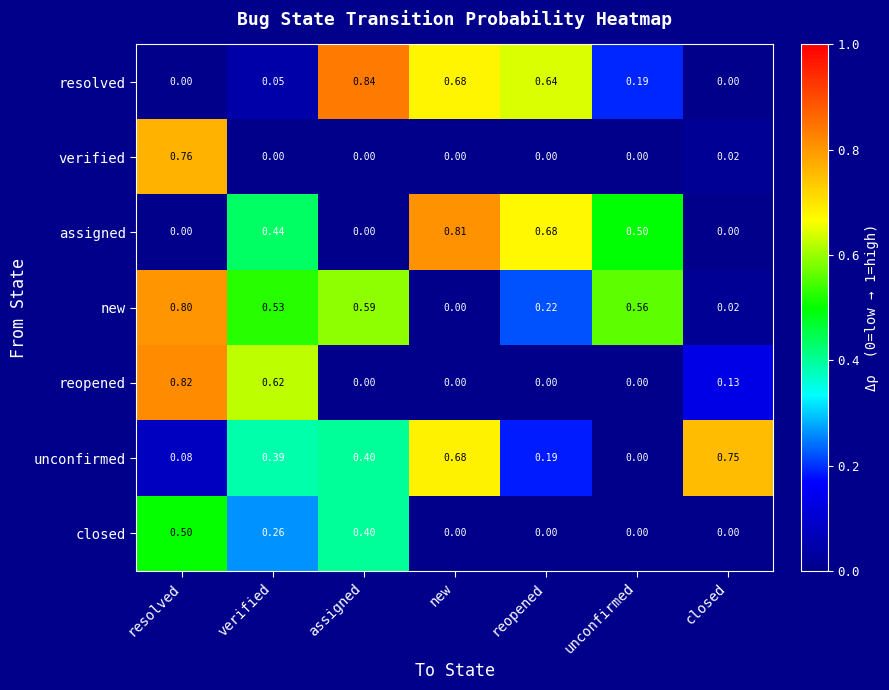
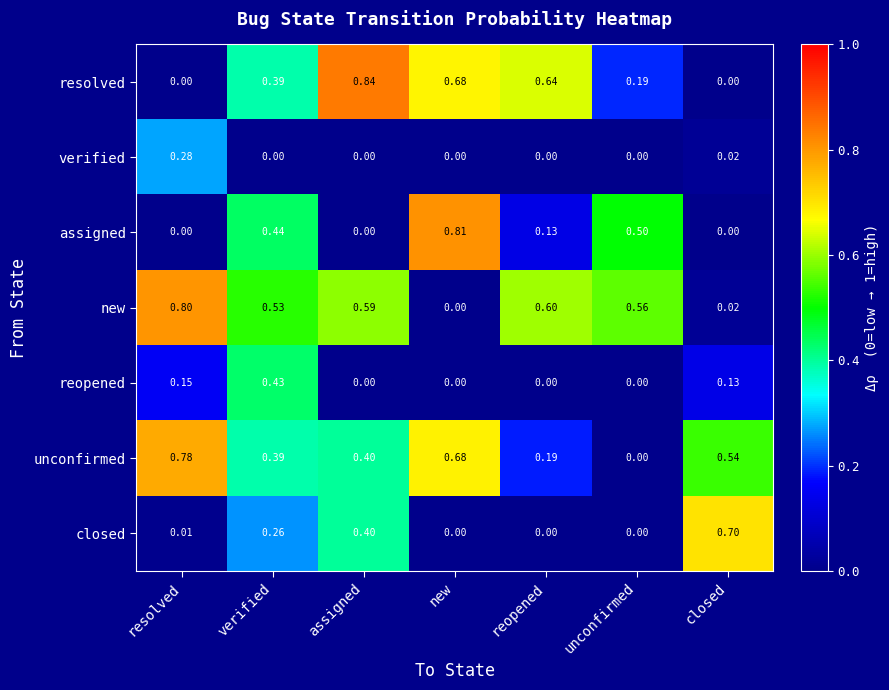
resolved, verified: 0.05 -> 0.39
verified, resolved: 0.76 -> 0.28
assigned, reopened: 0.68 -> 0.13
new, reopened: 0.22 -> 0.60
reopened, resolved: 0.82 -> 0.15
reopened, verified: 0.62 -> 0.43
unconfirmed, resolved: 0.08 -> 0.78
unconfirmed, closed: 0.75 -> 0.54
closed, resolved: 0.50 -> 0.01
closed, closed: 0.00 -> 0.70
